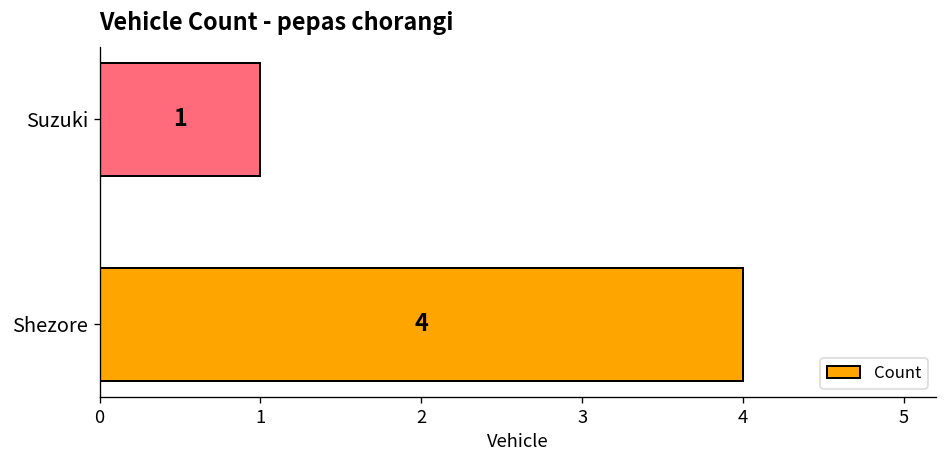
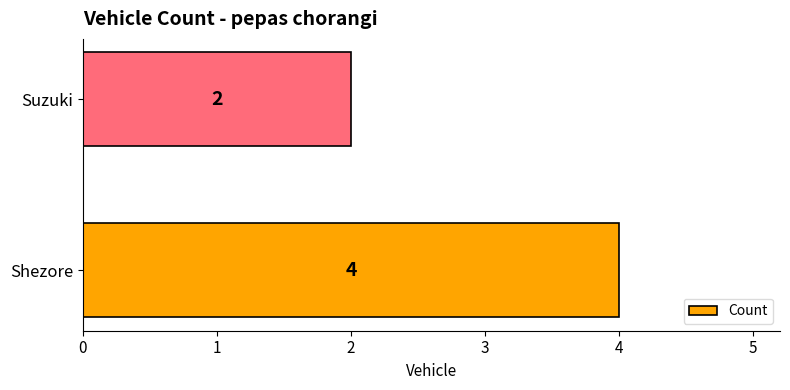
Suzuki: 1 -> 2
